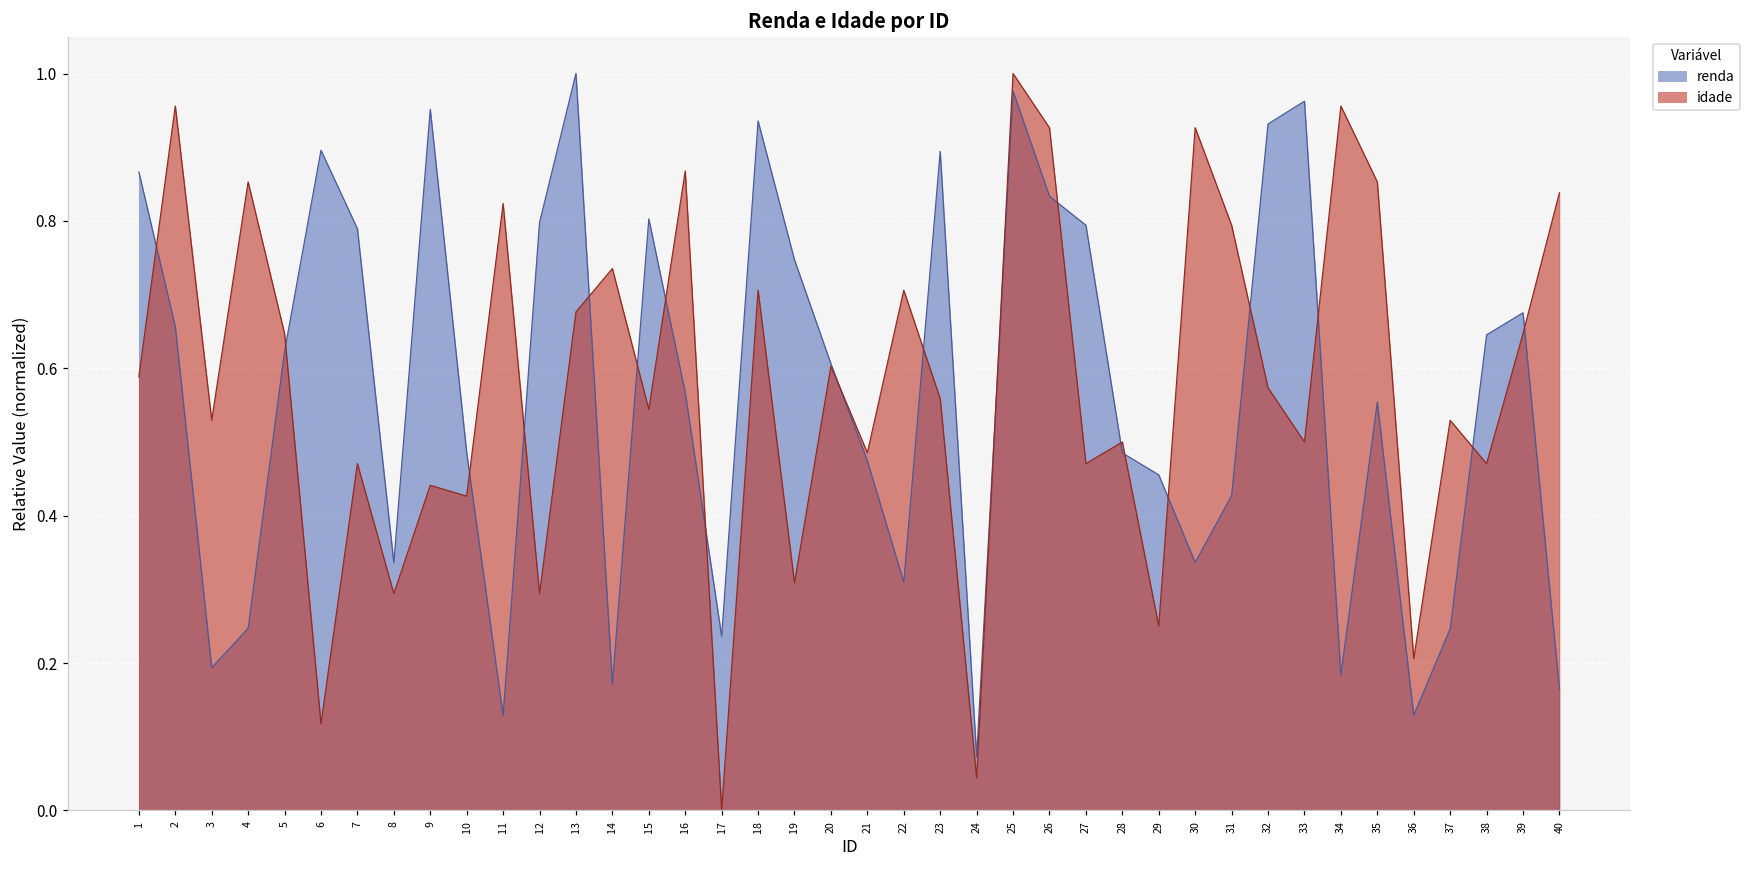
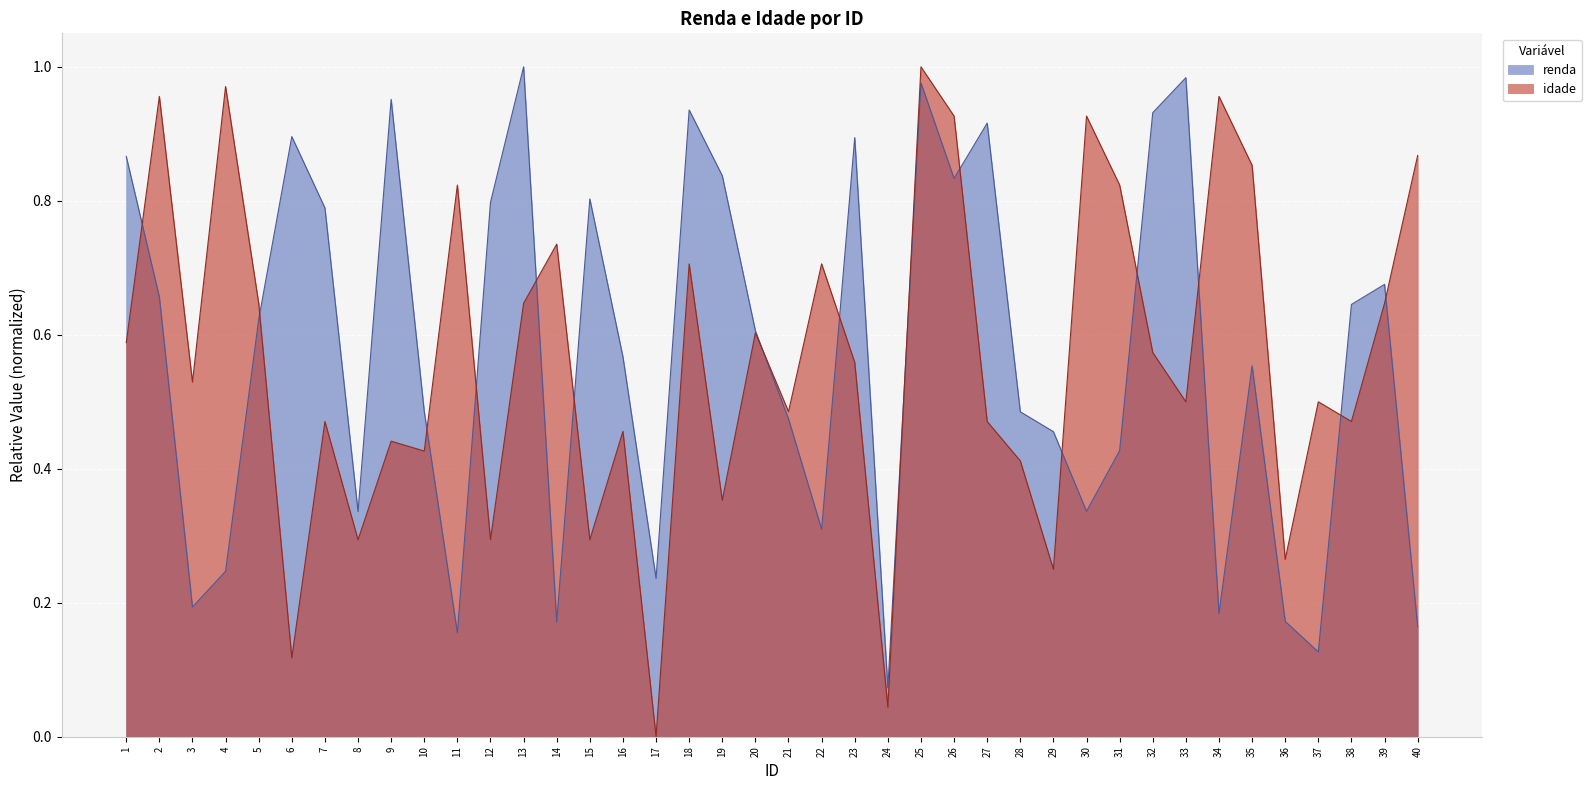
idade, 4: 0.85 -> 0.97
renda, 11: 0.13 -> 0.15
idade, 13: 0.68 -> 0.65
idade, 15: 0.54 -> 0.29
idade, 16: 0.87 -> 0.46
renda, 19: 0.75 -> 0.84
idade, 19: 0.31 -> 0.35
renda, 27: 0.79 -> 0.92
idade, 28: 0.50 -> 0.41
idade, 31: 0.79 -> 0.82
renda, 33: 0.96 -> 0.98
renda, 36: 0.13 -> 0.17
idade, 36: 0.21 -> 0.26
renda, 37: 0.25 -> 0.13
idade, 37: 0.53 -> 0.50
idade, 40: 0.84 -> 0.87
